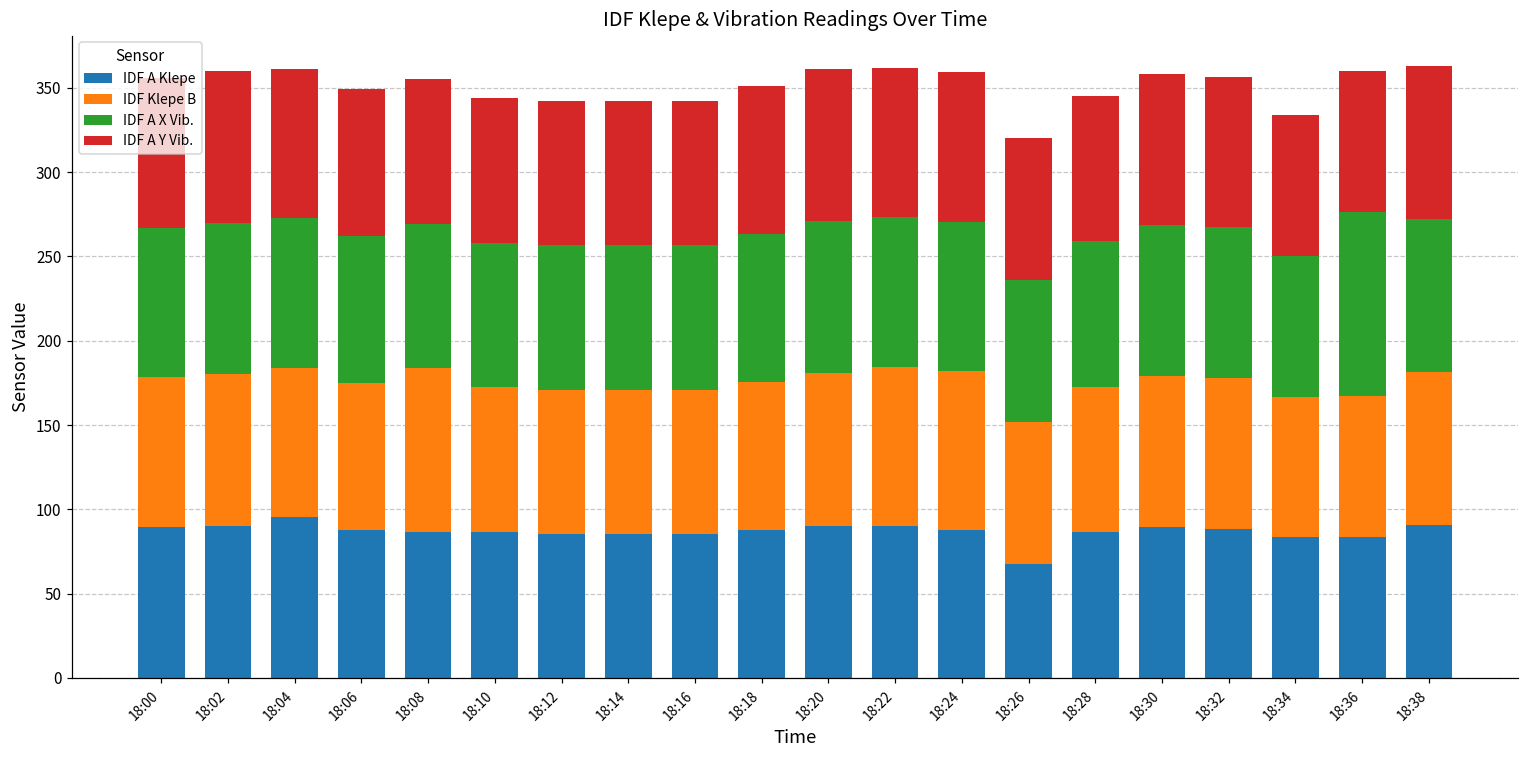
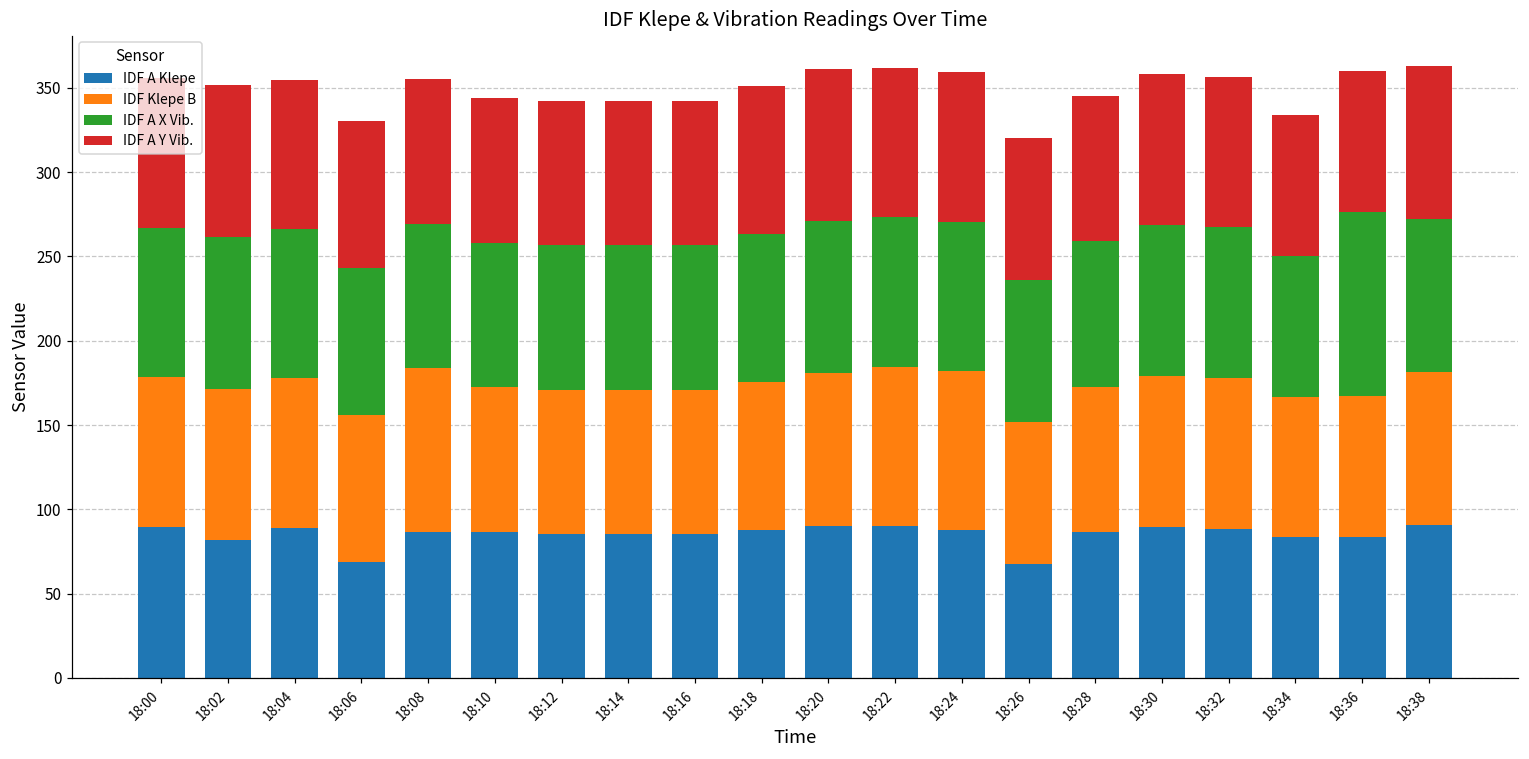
IDF A Klepe, 18:02: 90 -> 82
IDF A Klepe, 18:04: 95 -> 89
IDF A Klepe, 18:06: 88 -> 69
